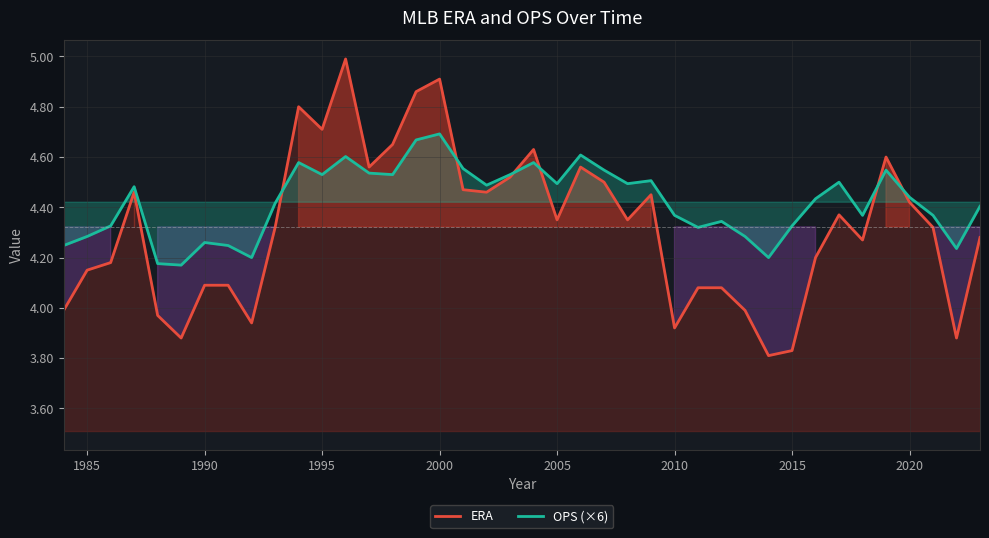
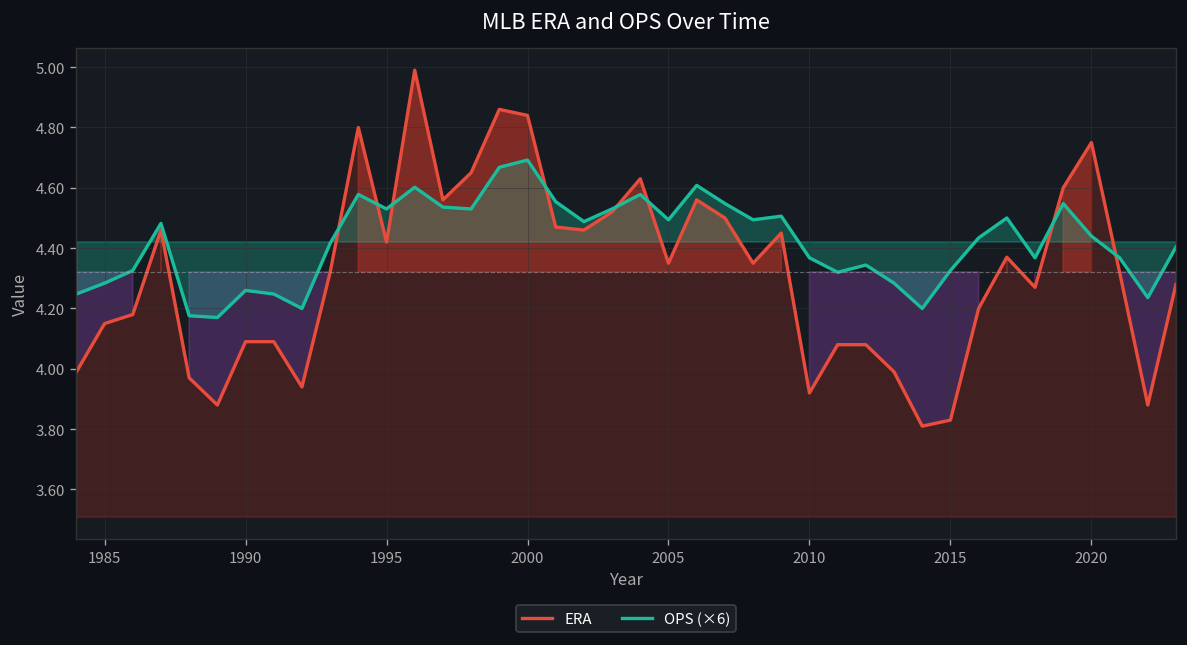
ERA, 1995: 4.71 -> 4.42
ERA, 2000: 4.91 -> 4.84
ERA, 2020: 4.42 -> 4.75
